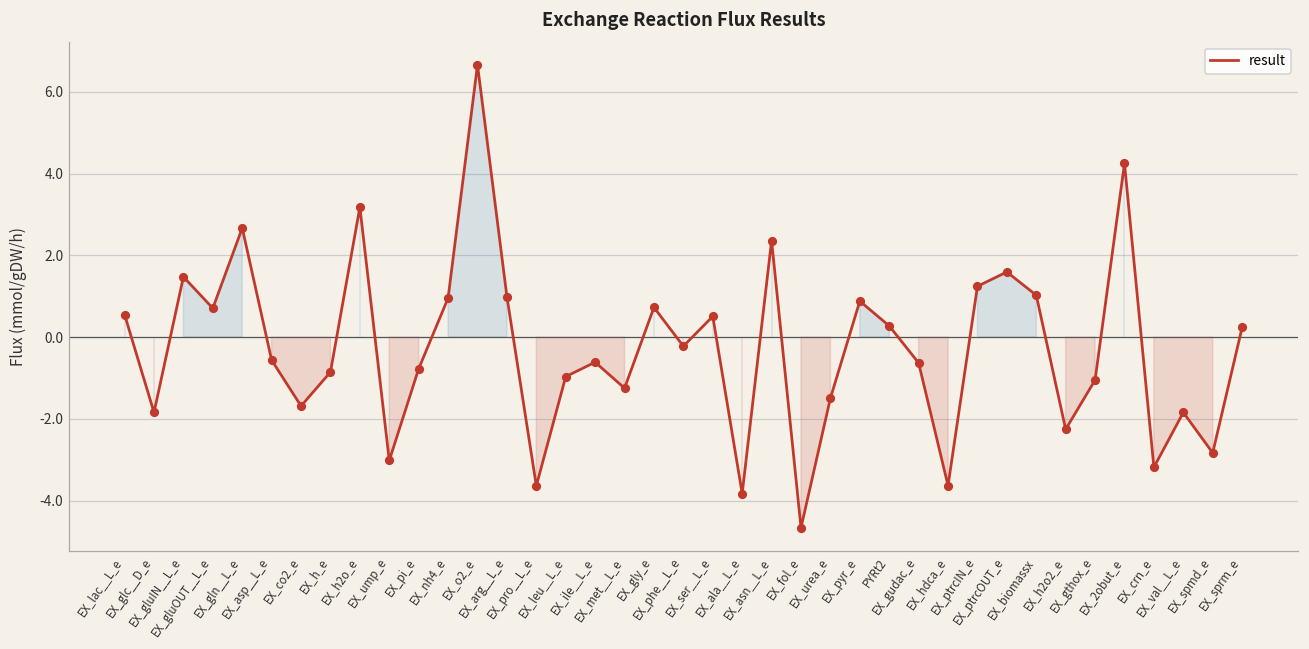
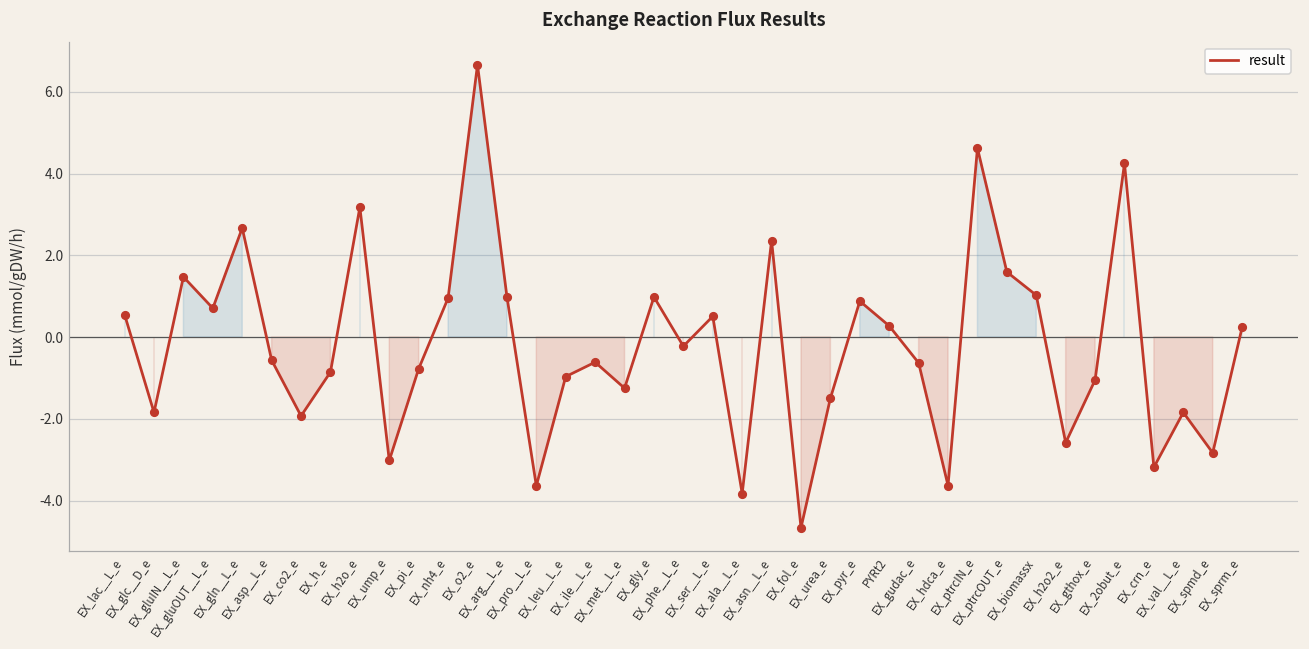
EX_co2_e: -1.7 -> -1.9
EX_gly_e: 0.7 -> 1.0
EX_ptrcIN_e: 1.2 -> 4.6
EX_h2o2_e: -2.3 -> -2.6
